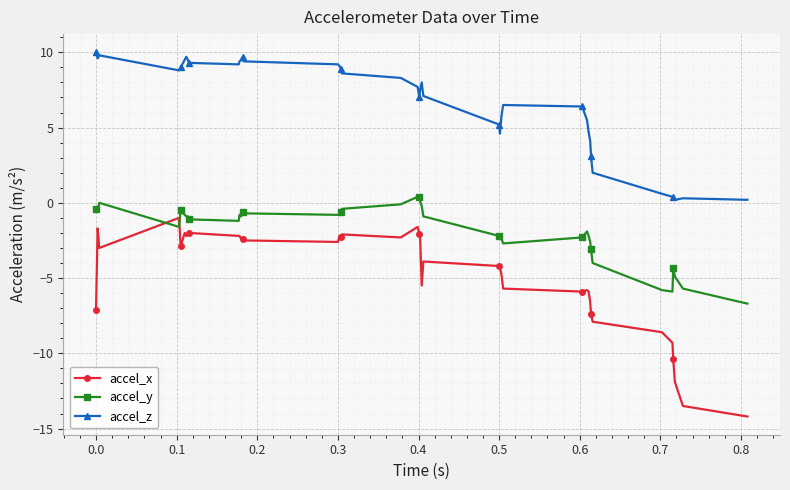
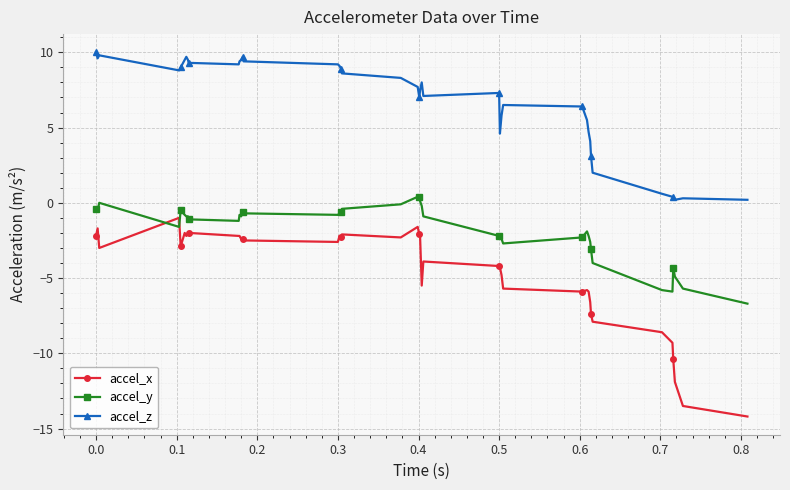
accel_x, 0.0: -7.1 -> -2.2
accel_z, 0.5: 5.2 -> 7.3
